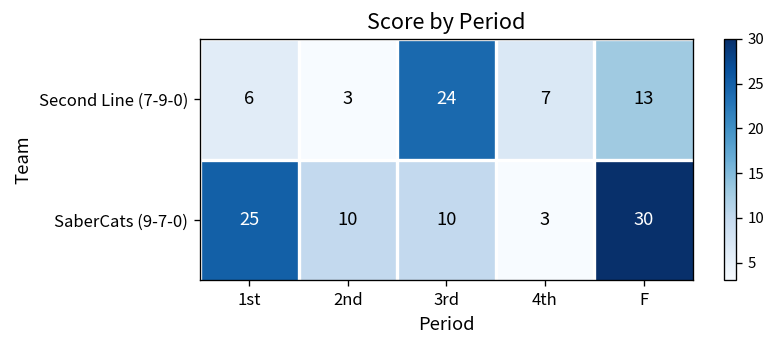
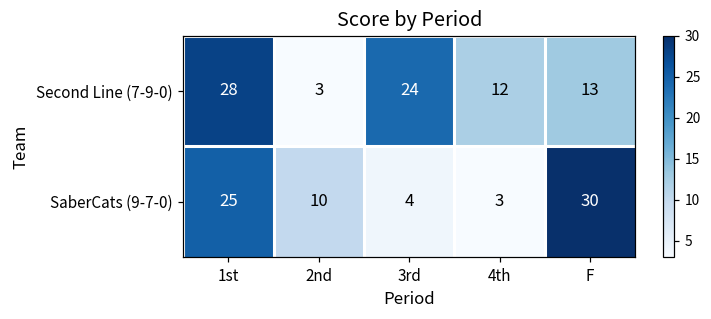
Second Line (7-9-0), 1st: 6 -> 28
Second Line (7-9-0), 4th: 7 -> 12
SaberCats (9-7-0), 3rd: 10 -> 4
